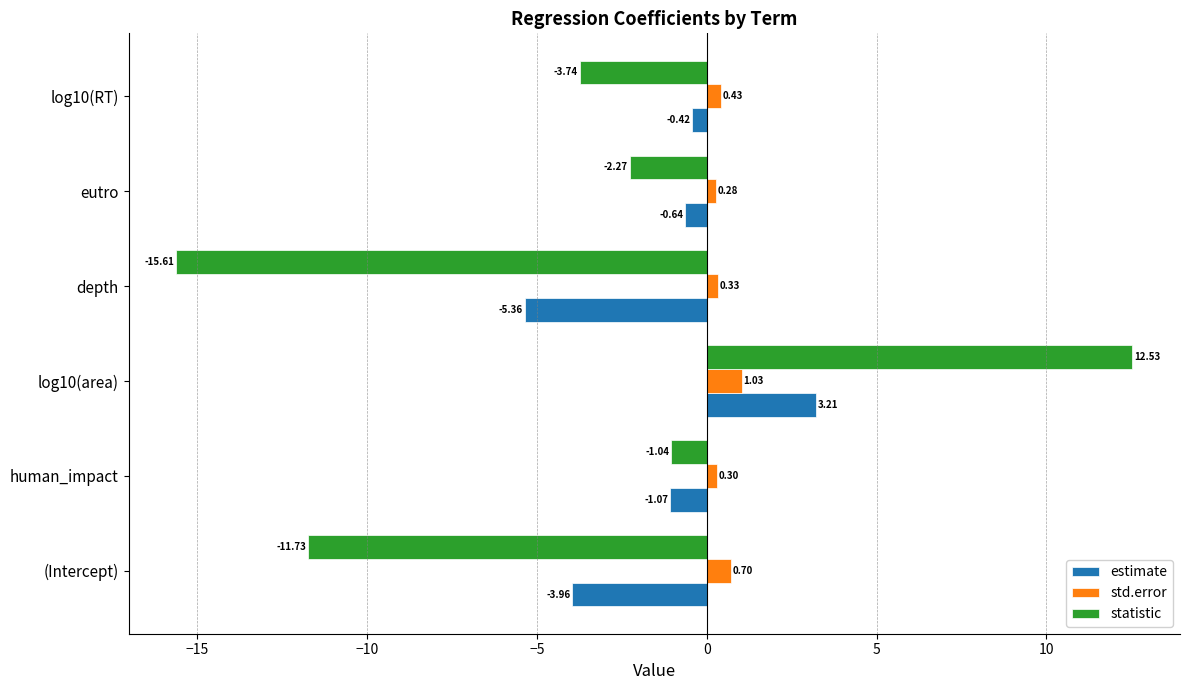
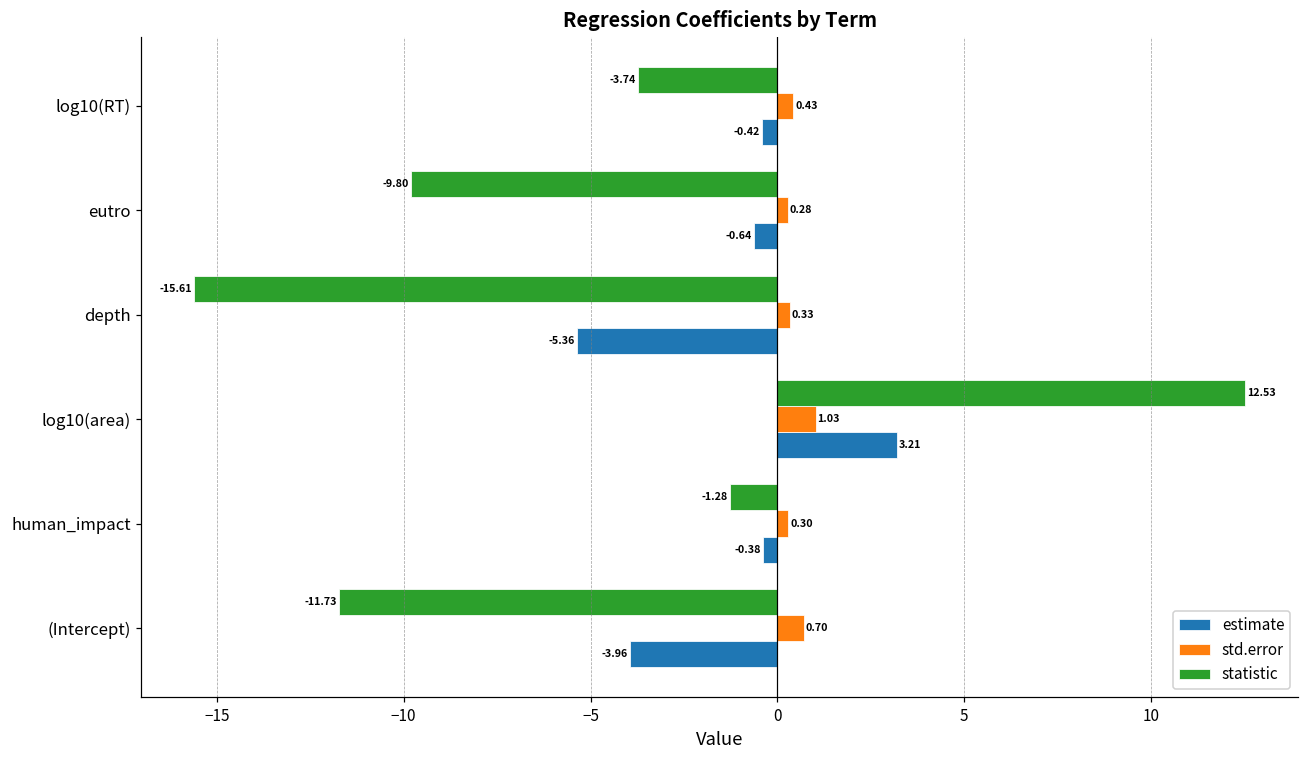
statistic, eutro: -2.27 -> -9.80
statistic, human_impact: -1.04 -> -1.28
estimate, human_impact: -1.07 -> -0.38
